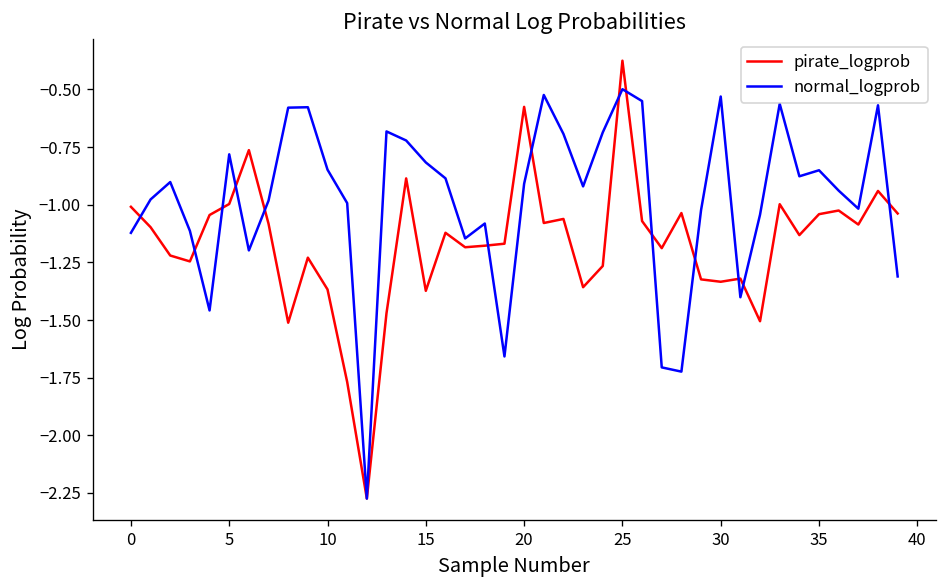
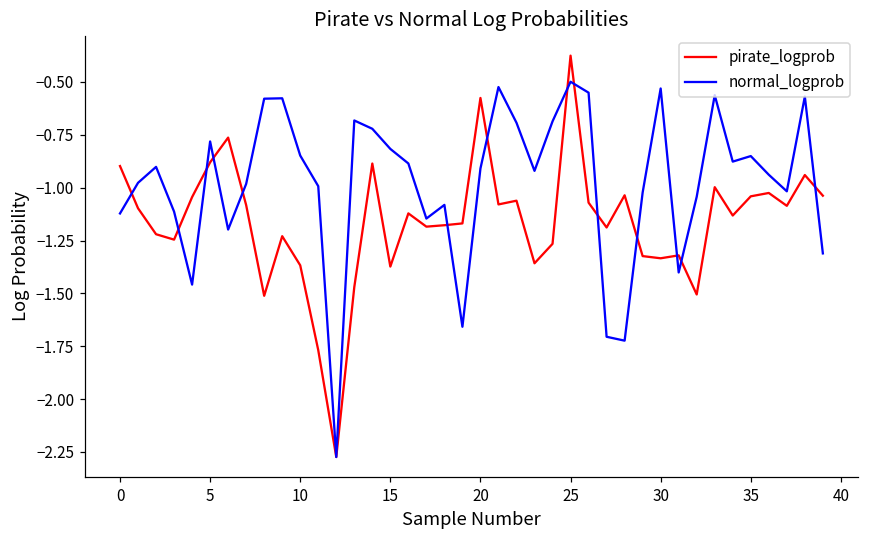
pirate_logprob, 0: -1.01 -> -0.90
pirate_logprob, 5: -1.00 -> -0.88
